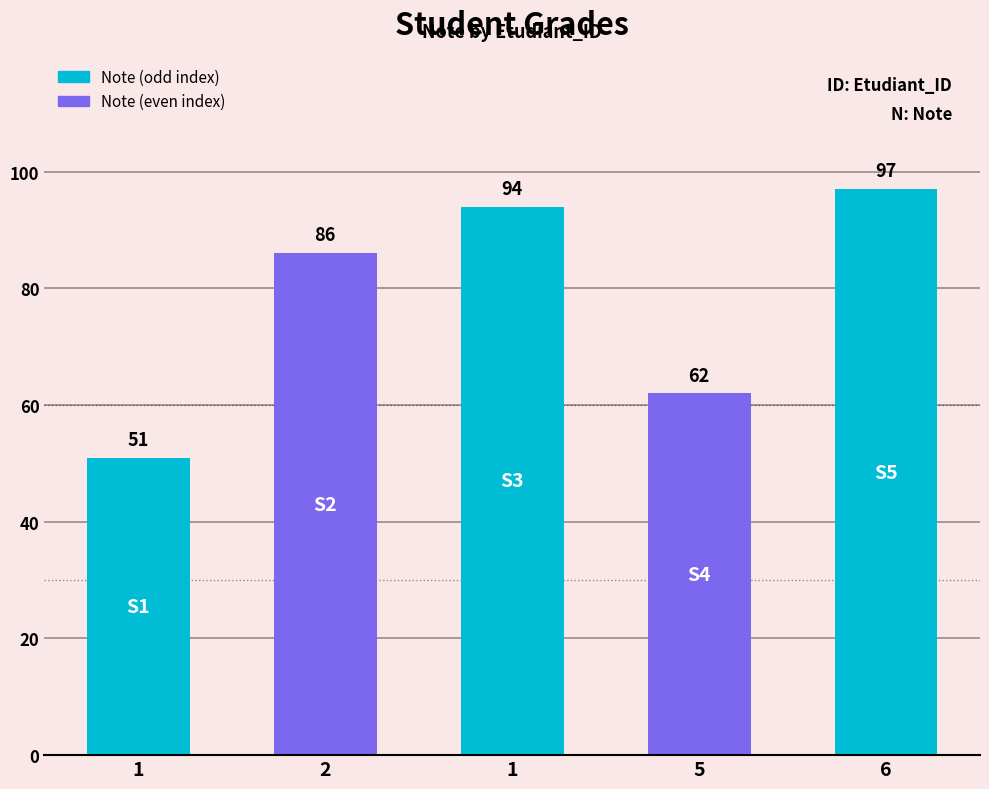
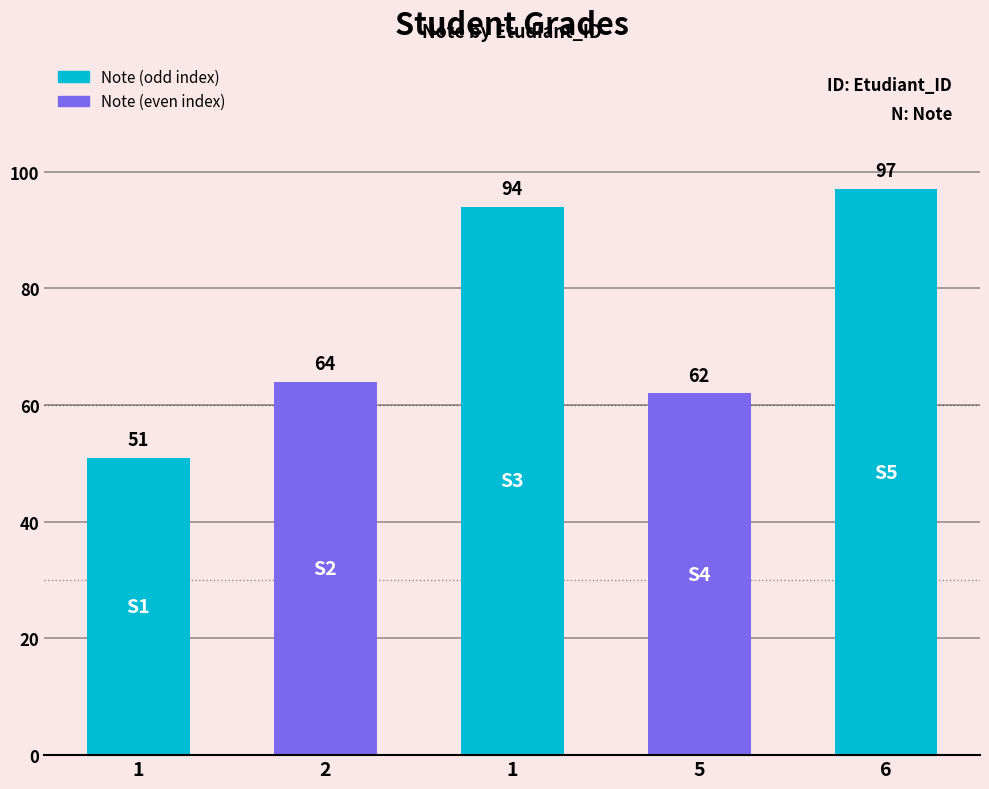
2: 86 -> 64
